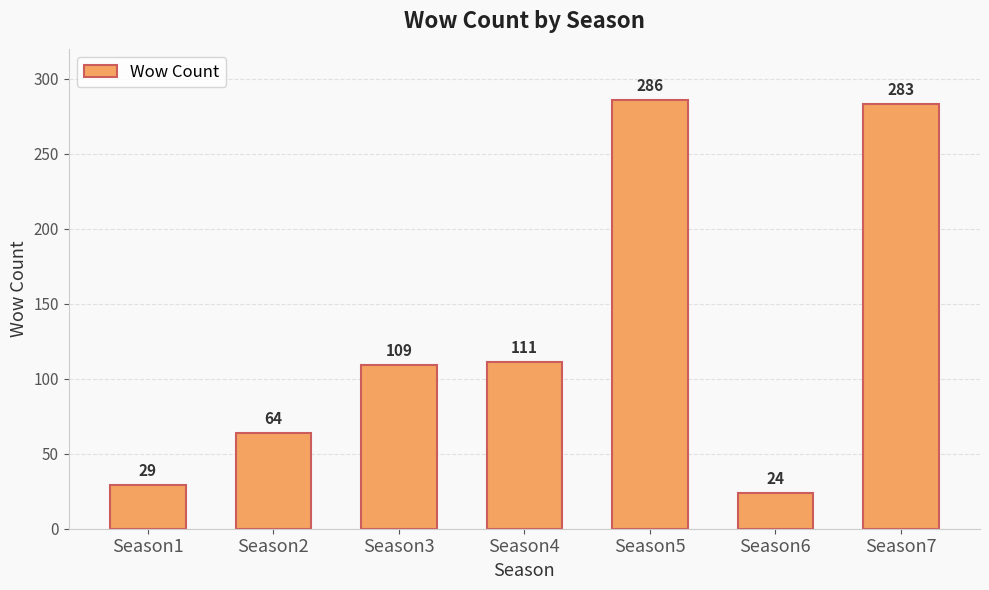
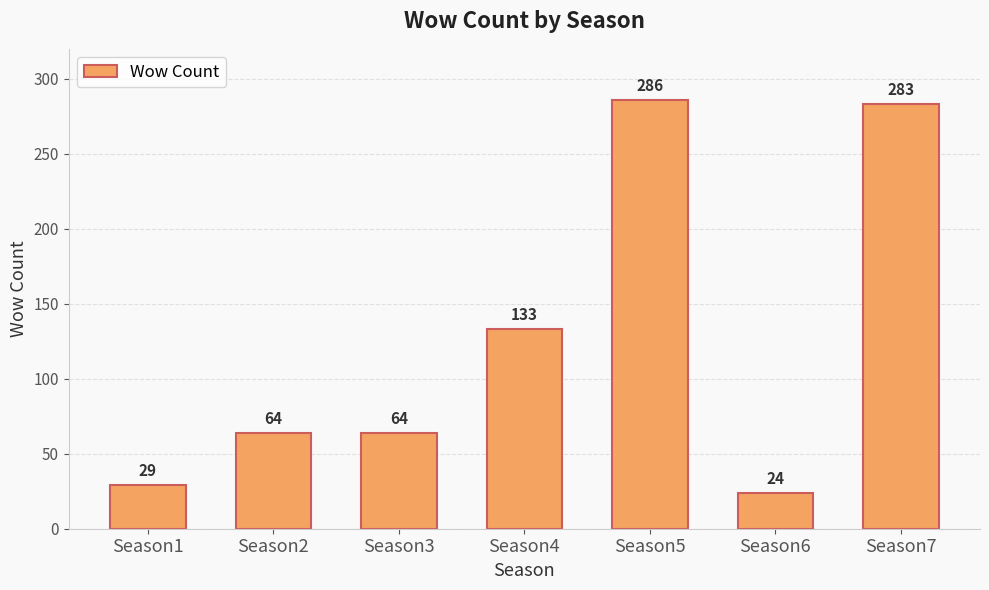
Season3: 109 -> 64
Season4: 111 -> 133
